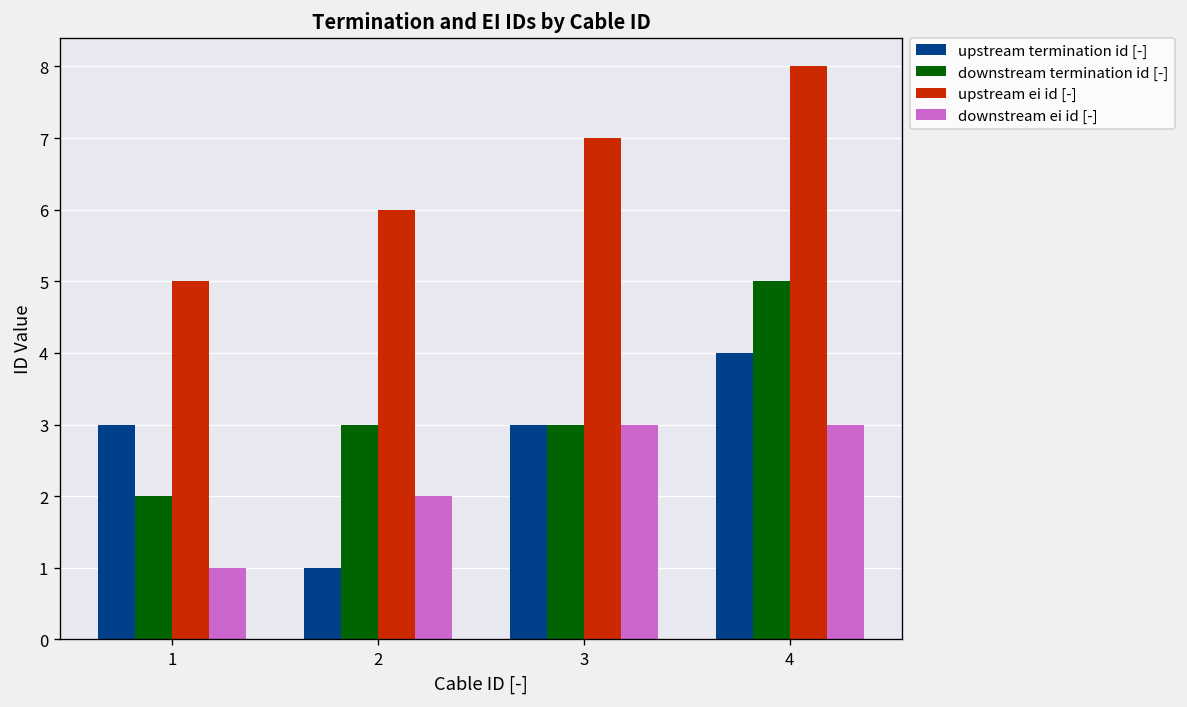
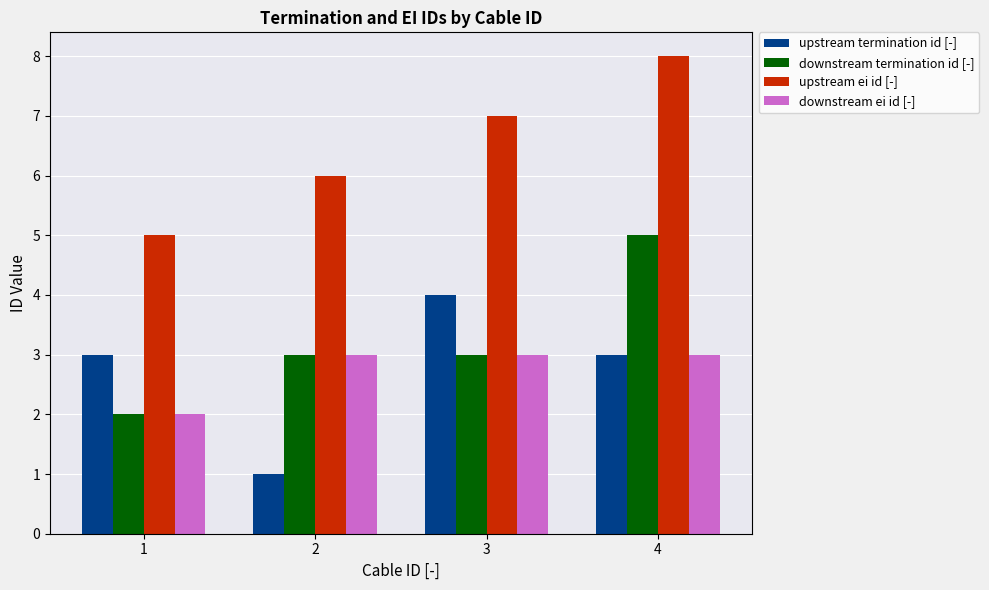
downstream ei id [-], 1: 1 -> 2
downstream ei id [-], 2: 2 -> 3
upstream termination id [-], 3: 3 -> 4
upstream termination id [-], 4: 4 -> 3
